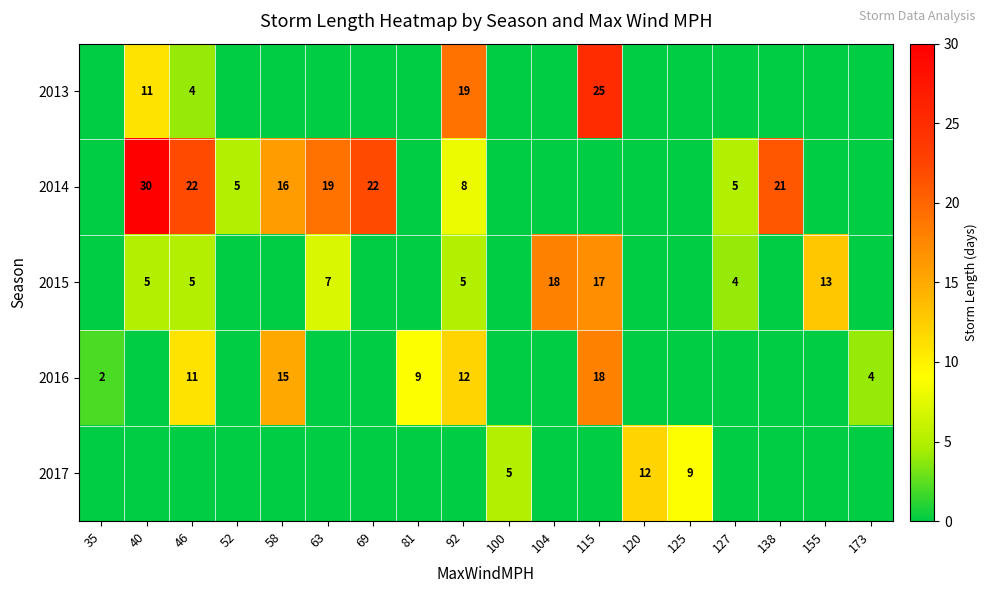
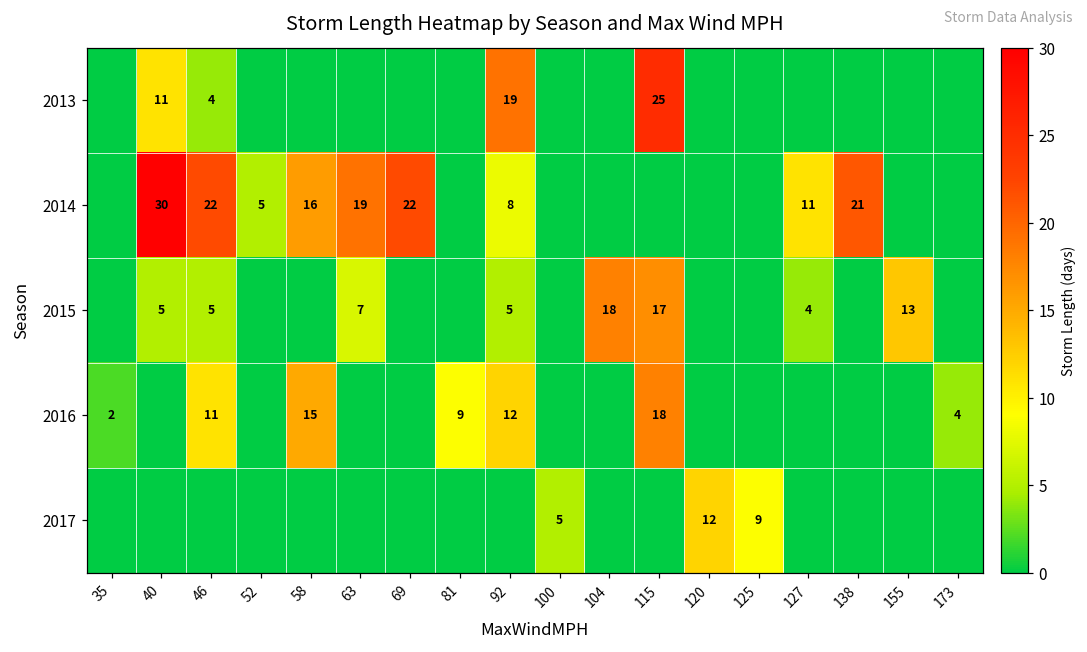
2014, 127: 5 -> 11
